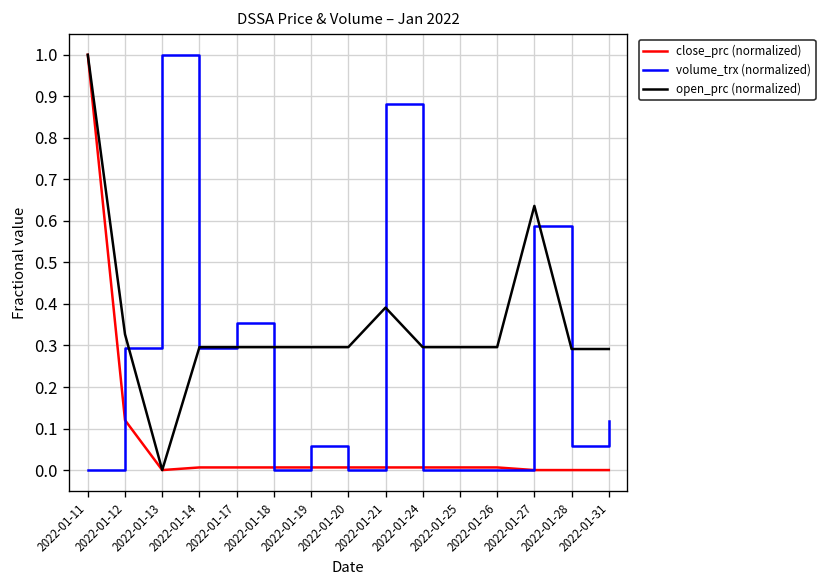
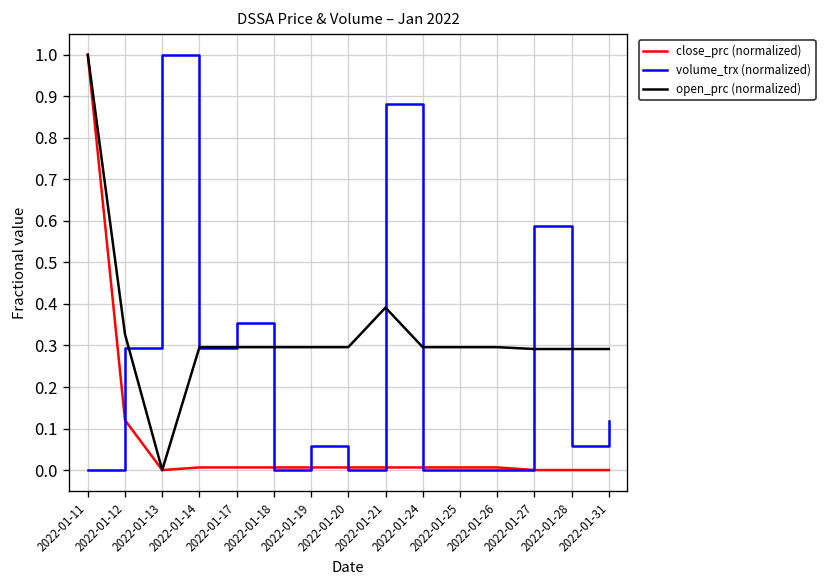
open_prc (normalized), 2022-01-27: 0.64 -> 0.29
